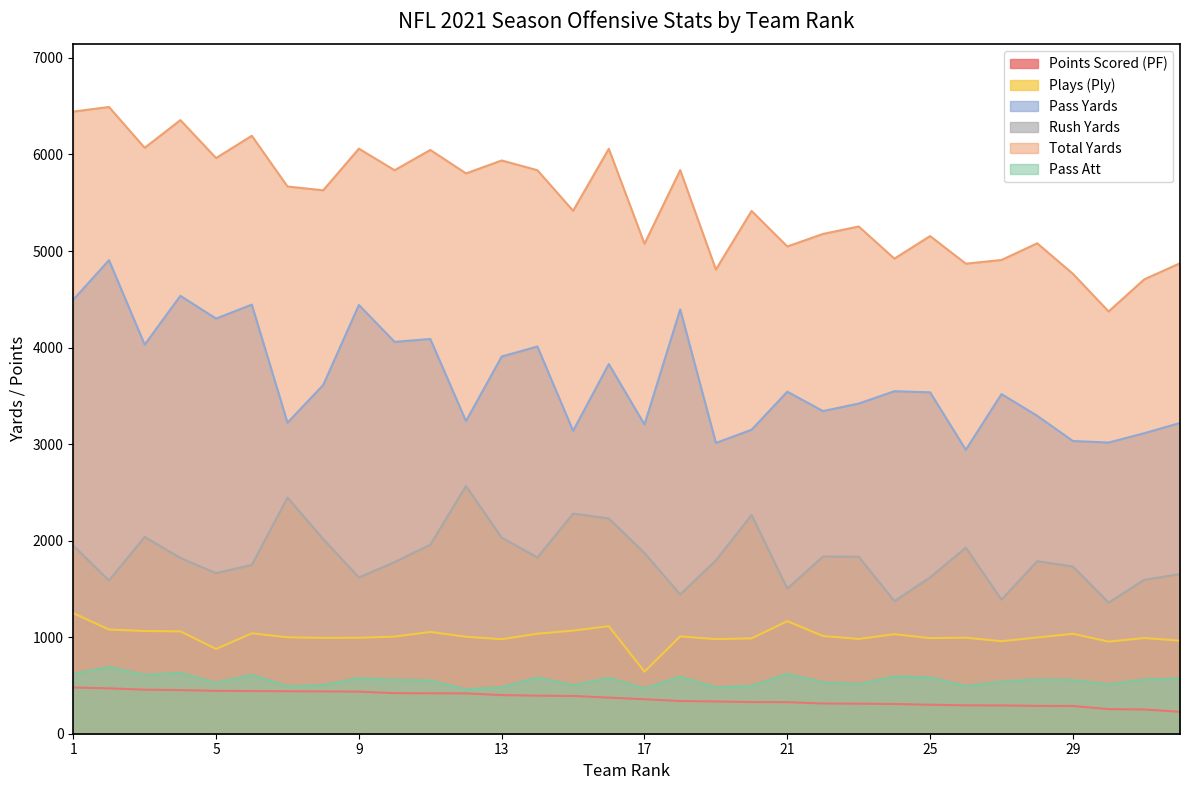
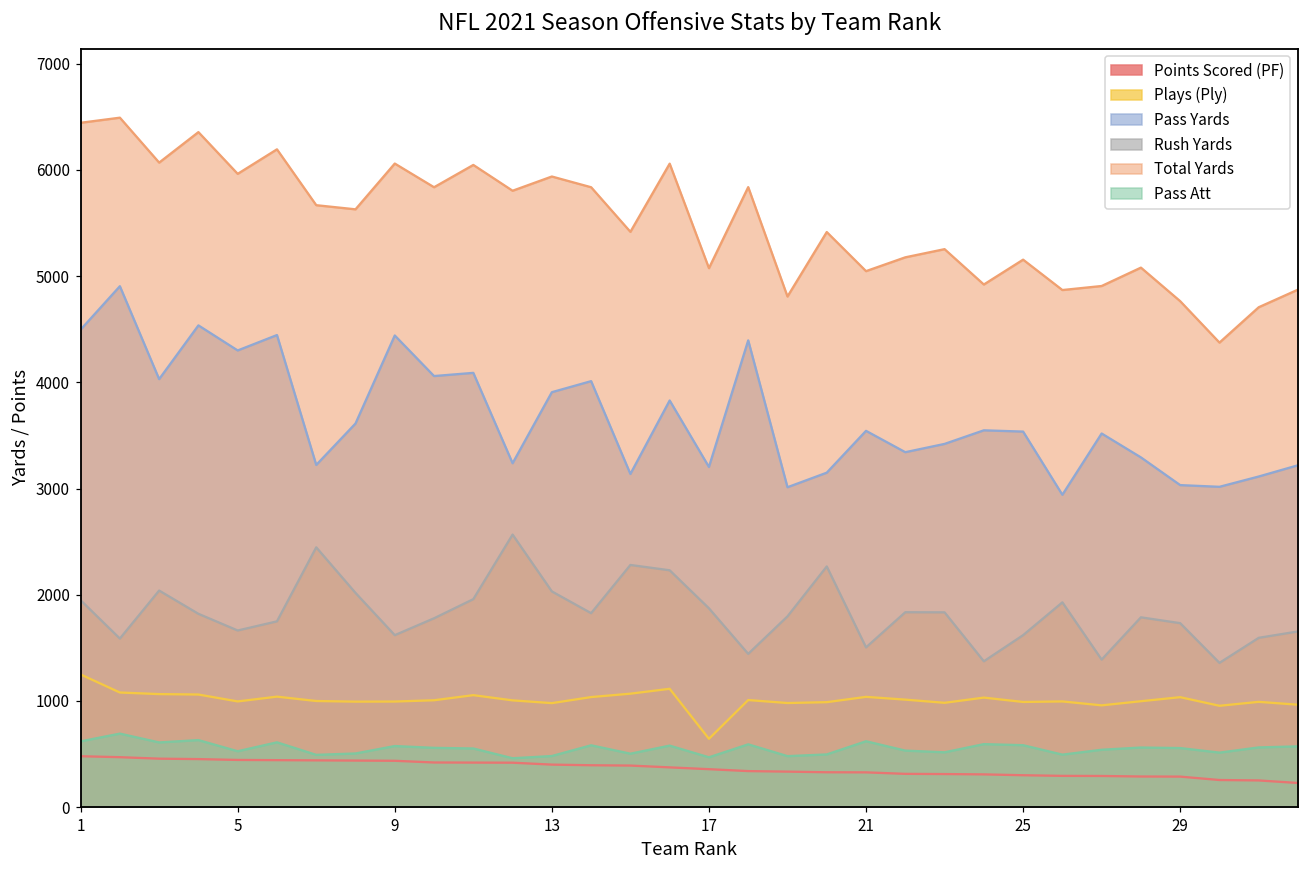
Plays (Ply), 5: 900 -> 1000
Plays (Ply), 21: 1200 -> 1000
